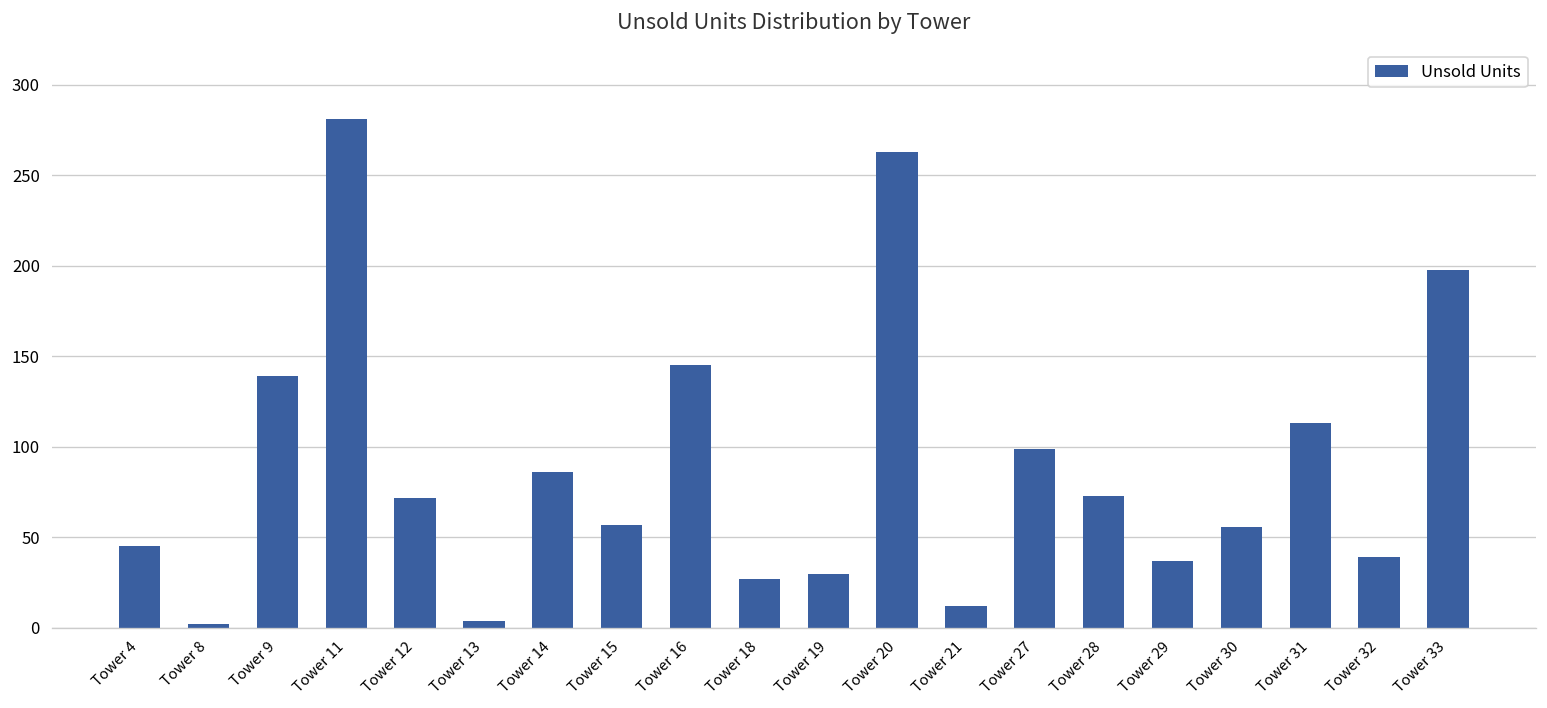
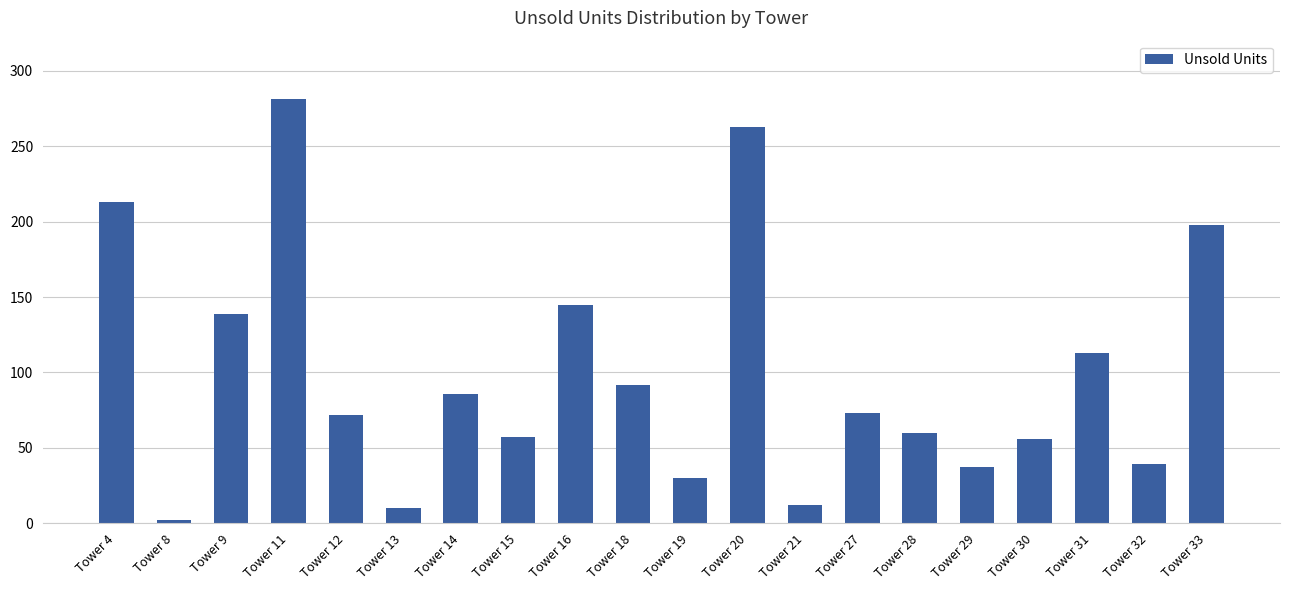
Tower 4: 45 -> 213
Tower 13: 4 -> 10
Tower 18: 27 -> 92
Tower 27: 99 -> 73
Tower 28: 73 -> 60
